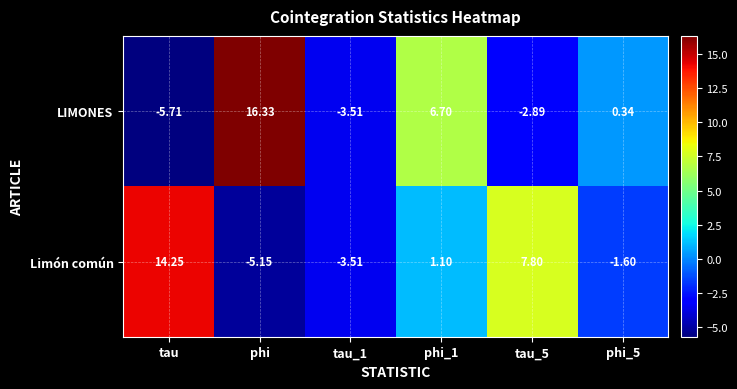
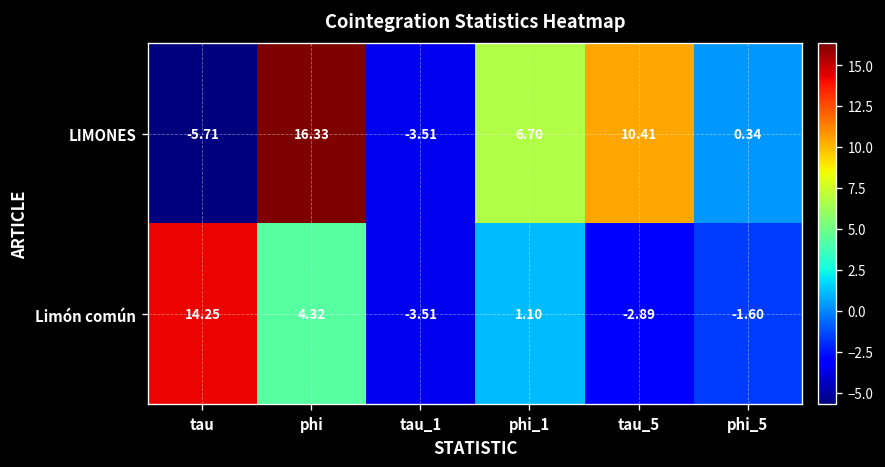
LIMONES, tau_5: -2.89 -> 10.41
Limón común, phi: -5.15 -> 4.32
Limón común, tau_5: 7.80 -> -2.89
